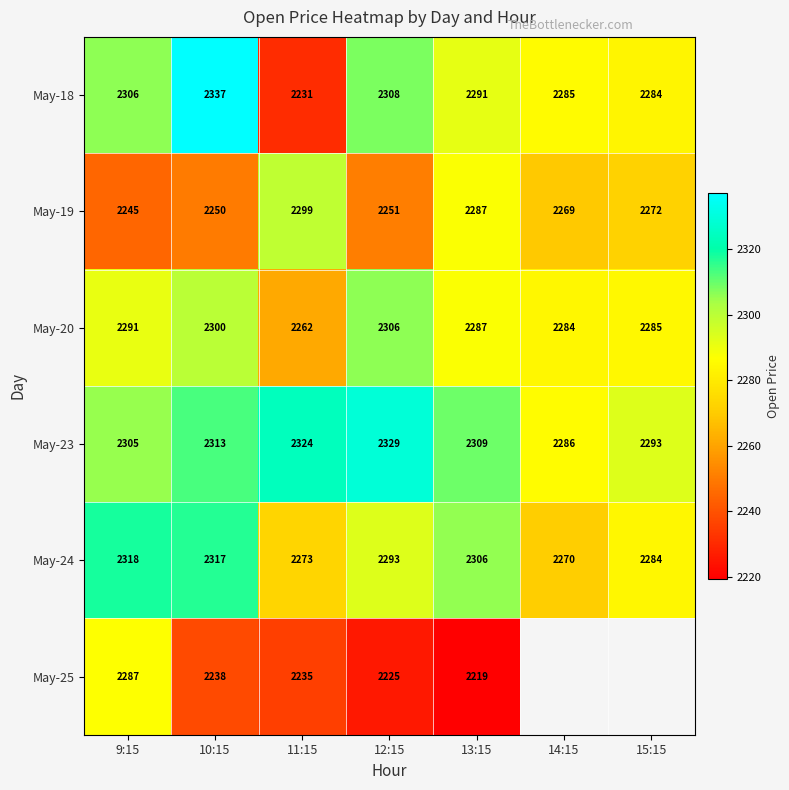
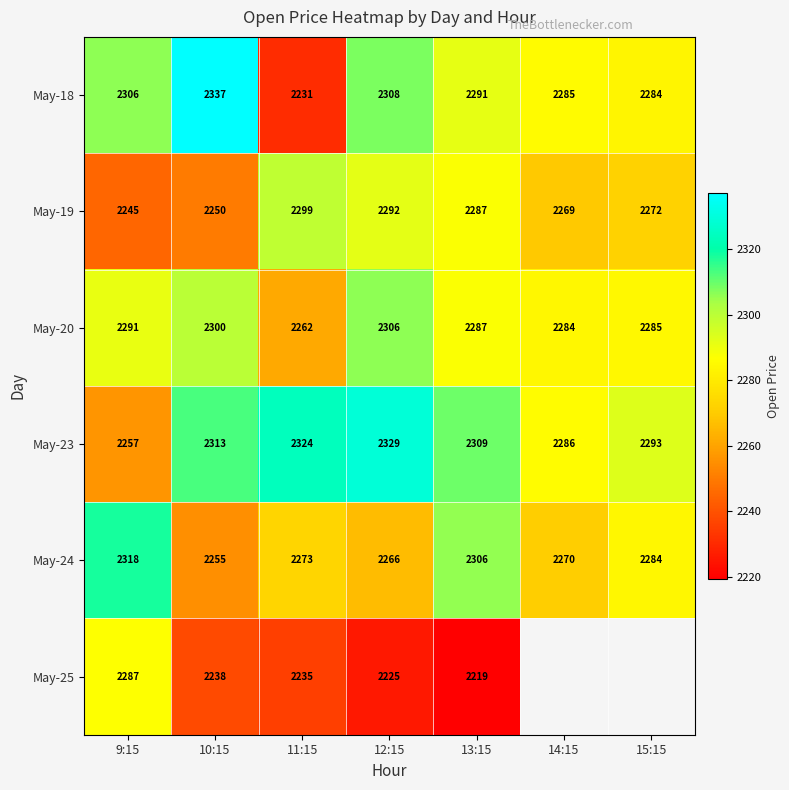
May-19, 12:15: 2251 -> 2292
May-23, 9:15: 2305 -> 2257
May-24, 10:15: 2317 -> 2255
May-24, 12:15: 2293 -> 2266
